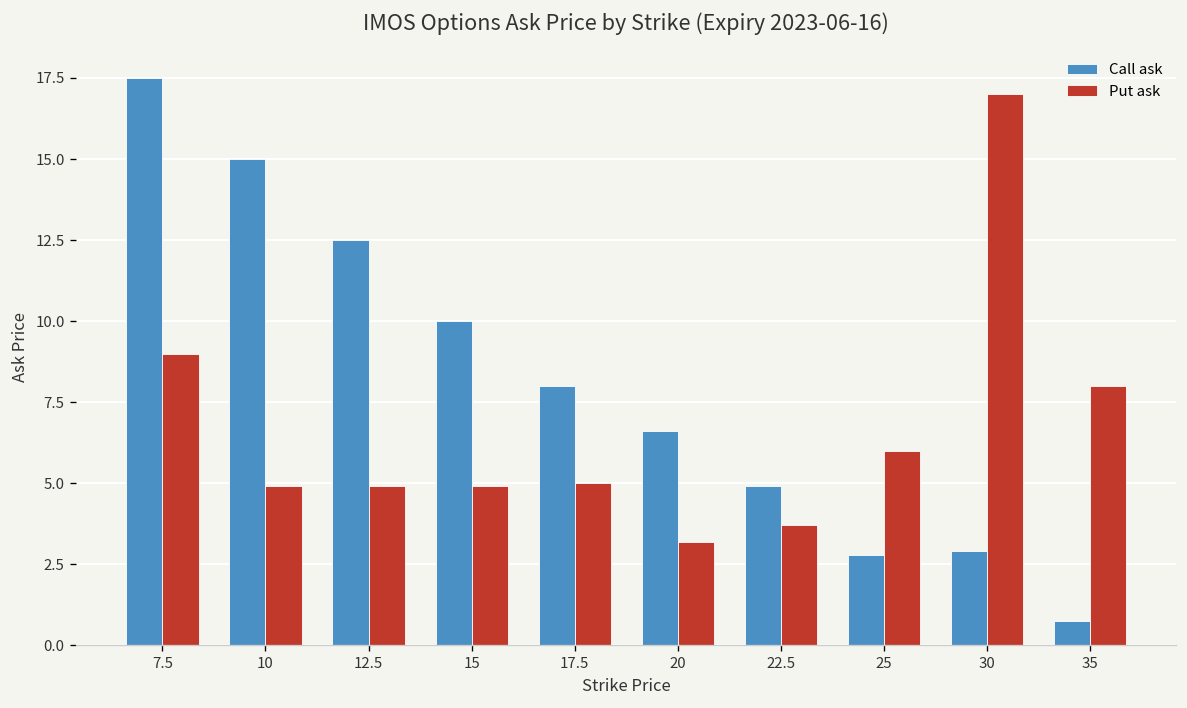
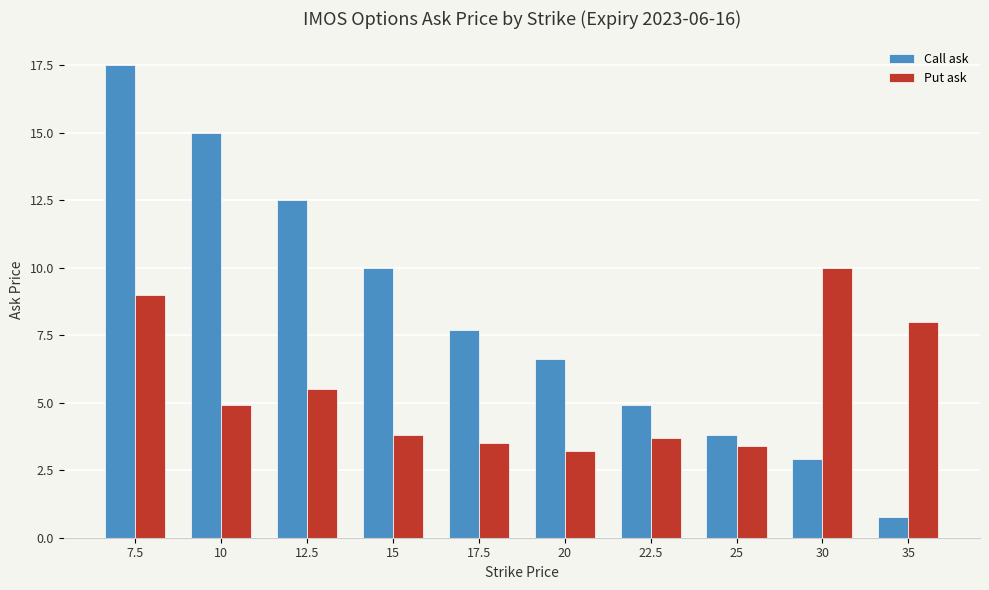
Put ask, 12.5: 4.9 -> 5.5
Put ask, 15: 4.9 -> 3.8
Call ask, 17.5: 8.0 -> 7.7
Put ask, 17.5: 5.0 -> 3.5
Call ask, 25: 2.8 -> 3.8
Put ask, 25: 6.0 -> 3.4
Put ask, 30: 17 -> 10
